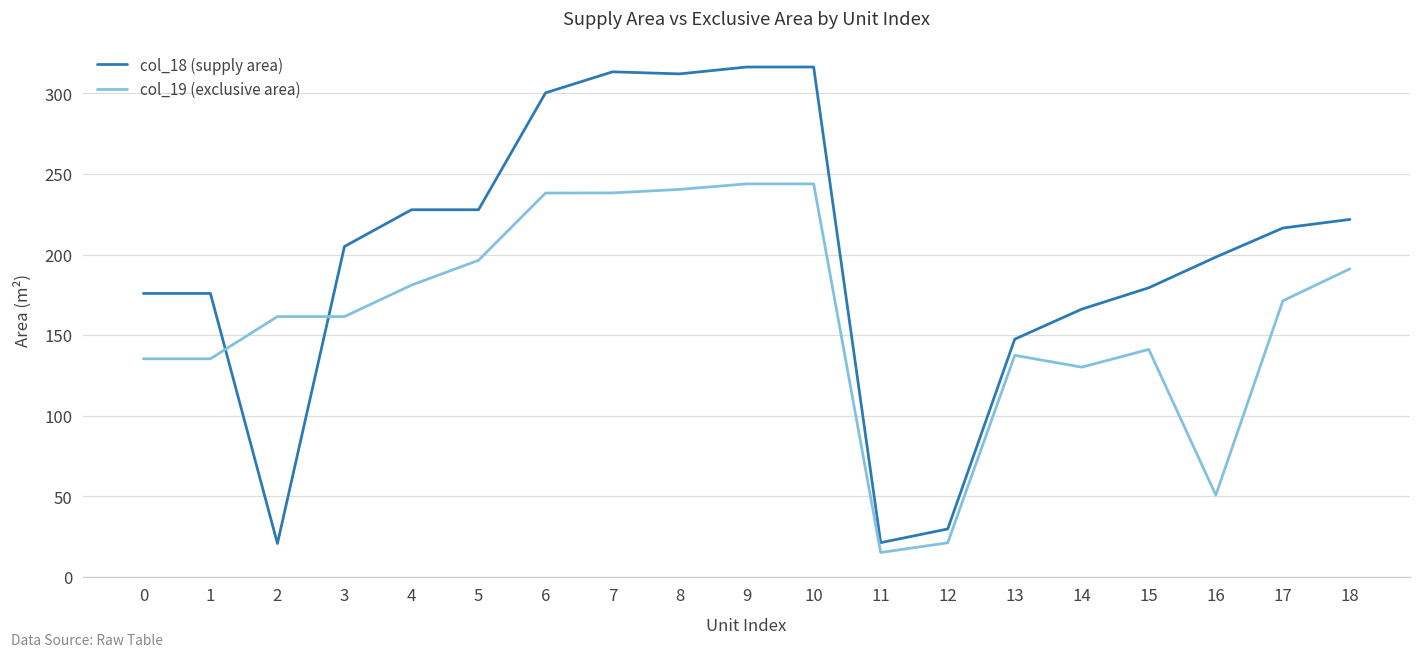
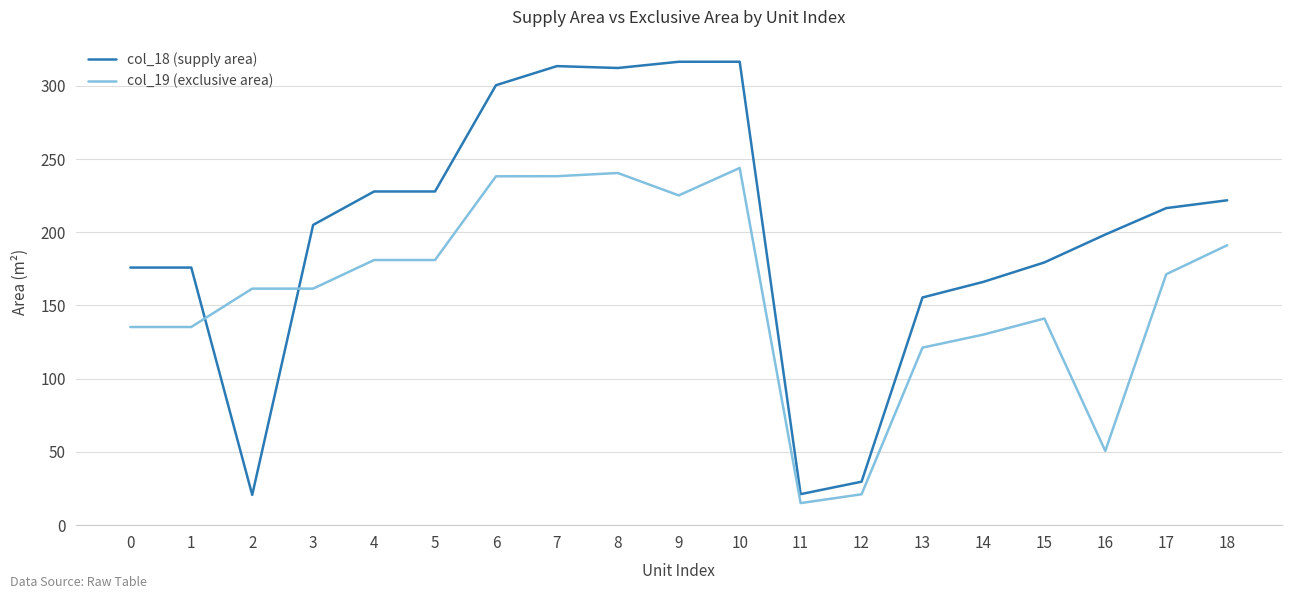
col_19 (exclusive area), 5: 196 -> 181
col_19 (exclusive area), 9: 244 -> 225
col_18 (supply area), 13: 147 -> 155
col_19 (exclusive area), 13: 137 -> 121
